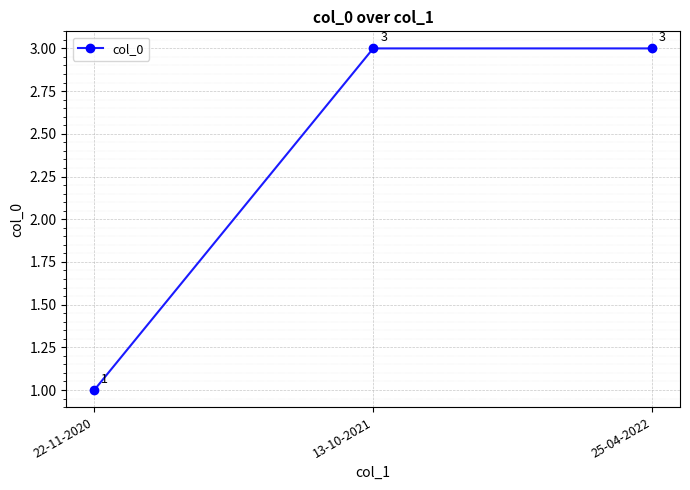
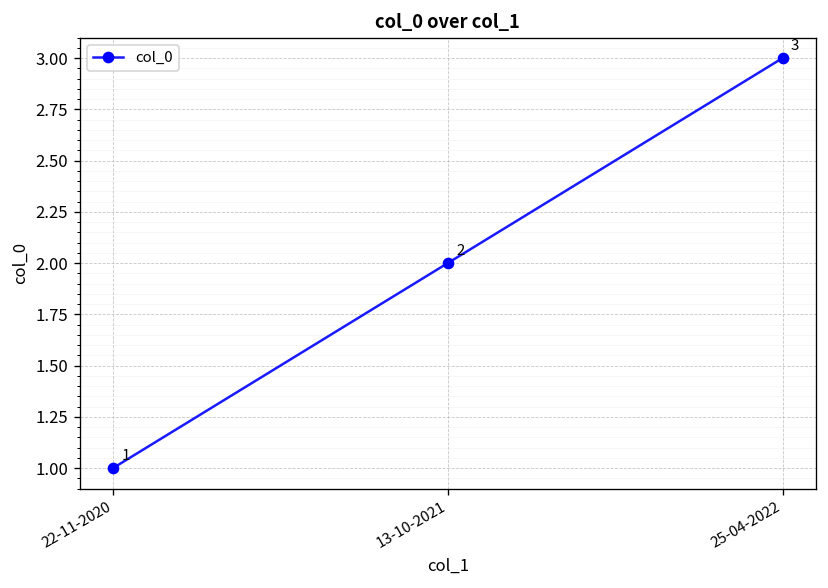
13-10-2021: 3 -> 2
